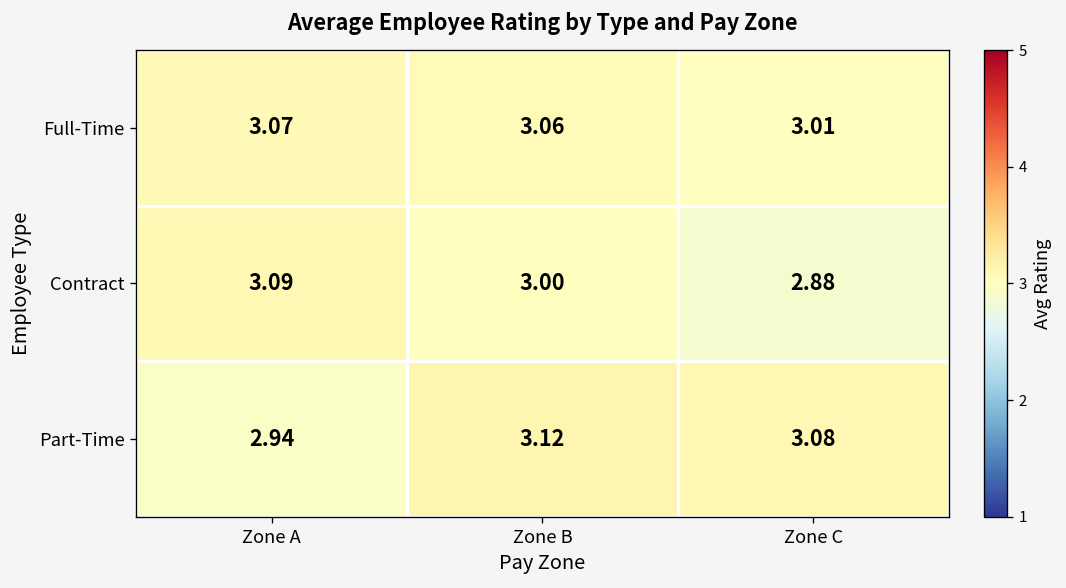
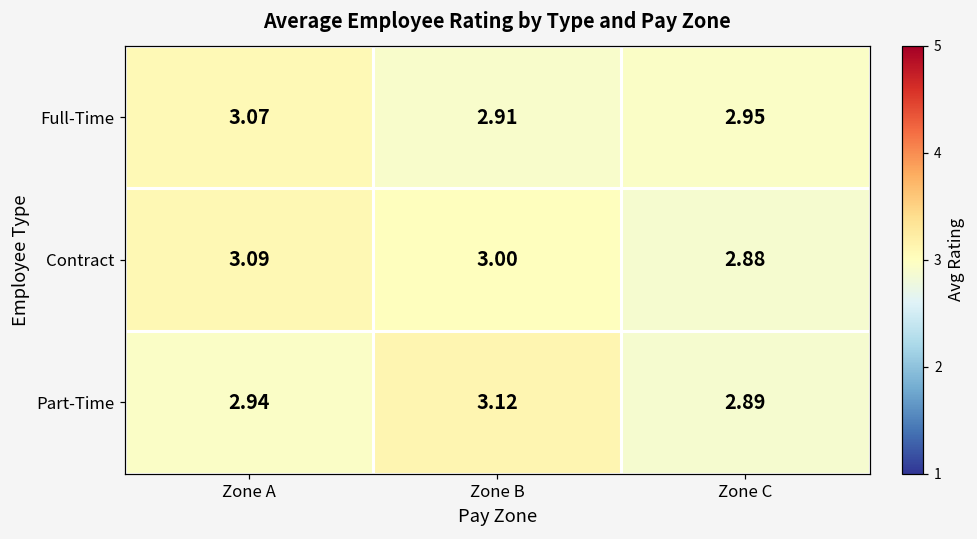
Full-Time, Zone B: 3.06 -> 2.91
Full-Time, Zone C: 3.01 -> 2.95
Part-Time, Zone C: 3.08 -> 2.89
